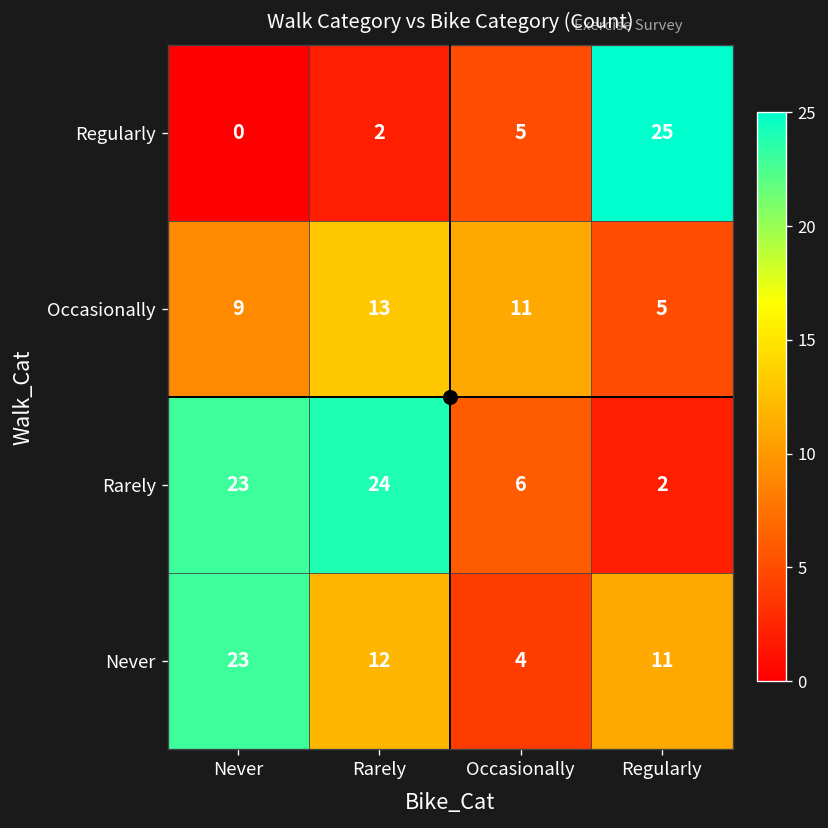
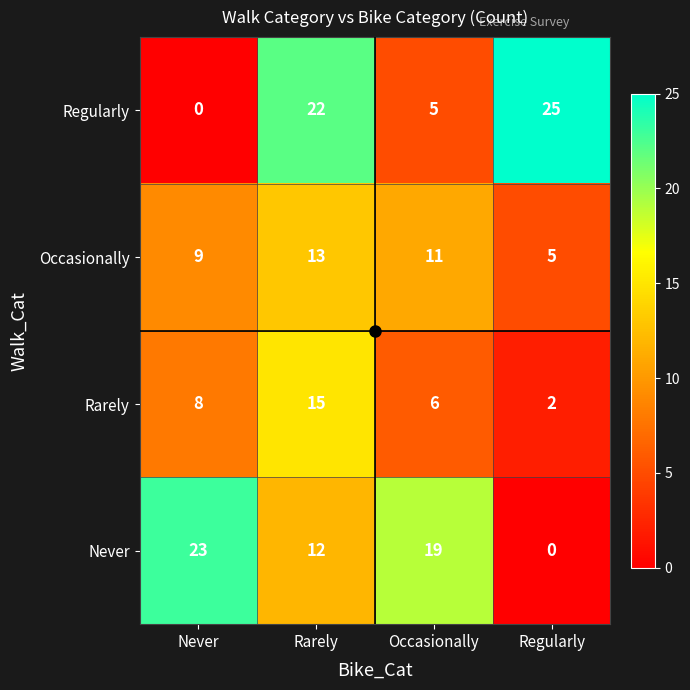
Regularly, Rarely: 2 -> 22
Rarely, Never: 23 -> 8
Rarely, Rarely: 24 -> 15
Never, Occasionally: 4 -> 19
Never, Regularly: 11 -> 0
